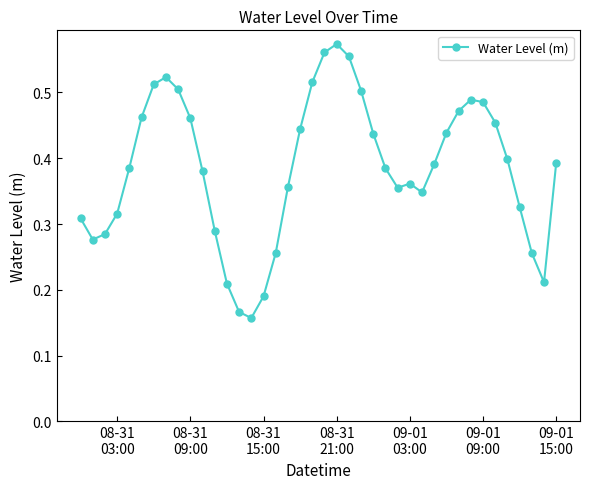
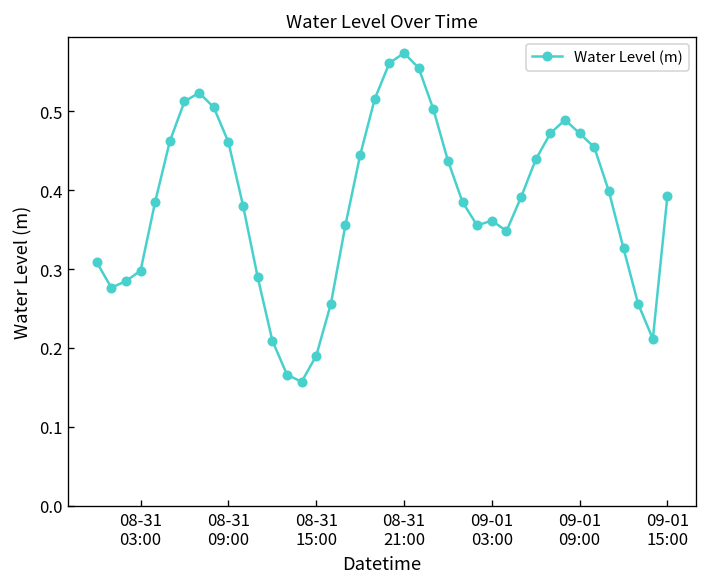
08-31 03:00: 0.32 -> 0.30
09-01 09:00: 0.49 -> 0.47
